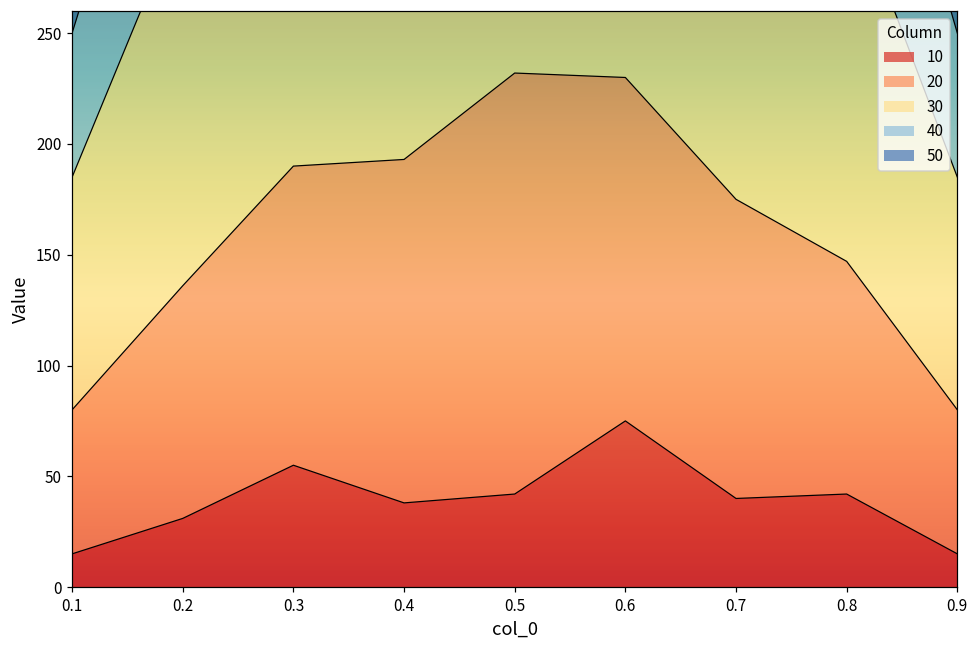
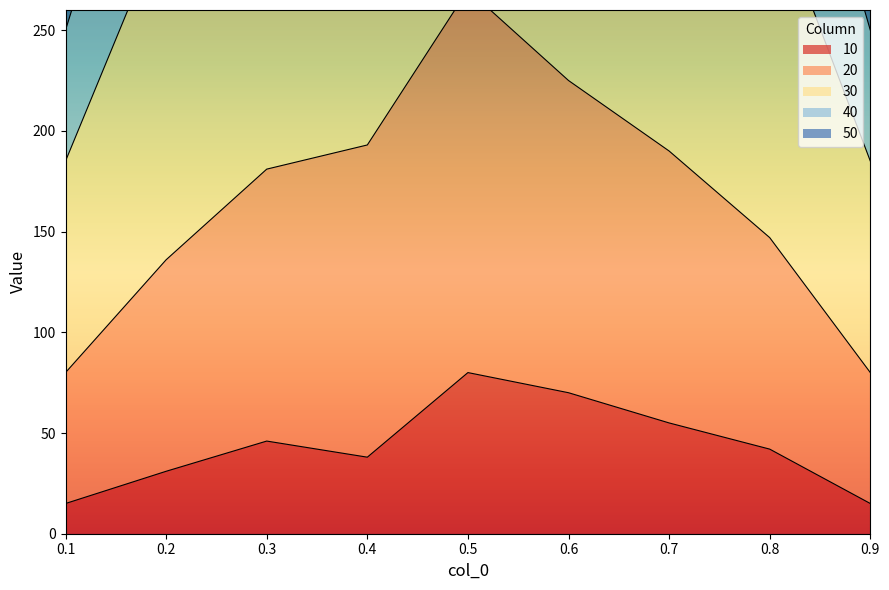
10, 0.3: 55 -> 46
10, 0.5: 42 -> 80
10, 0.6: 75 -> 70
10, 0.7: 40 -> 55
